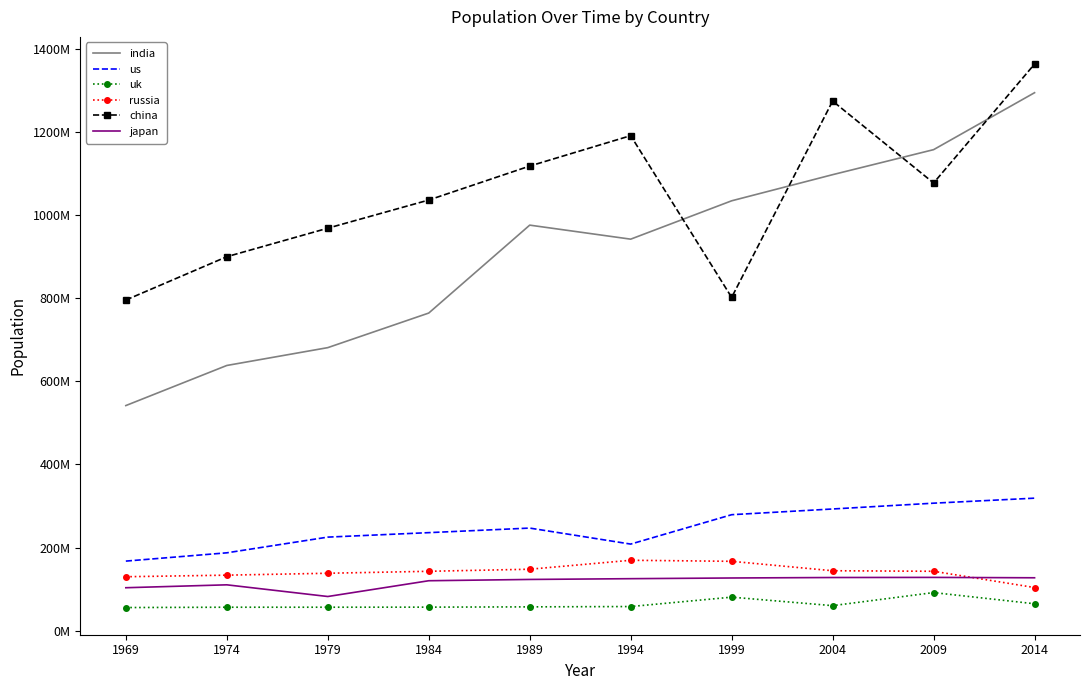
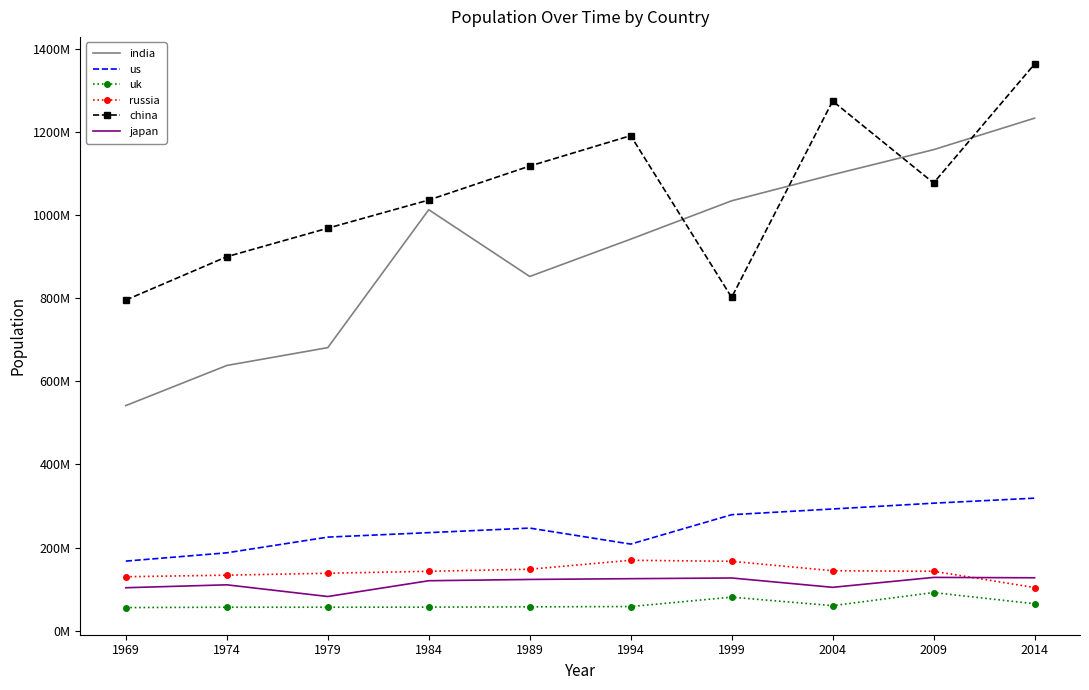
india, 1984: 760000000 -> 1010000000
india, 1989: 980000000 -> 850000000
japan, 2004: 130000000 -> 100000000
india, 2014: 1300000000 -> 1230000000
